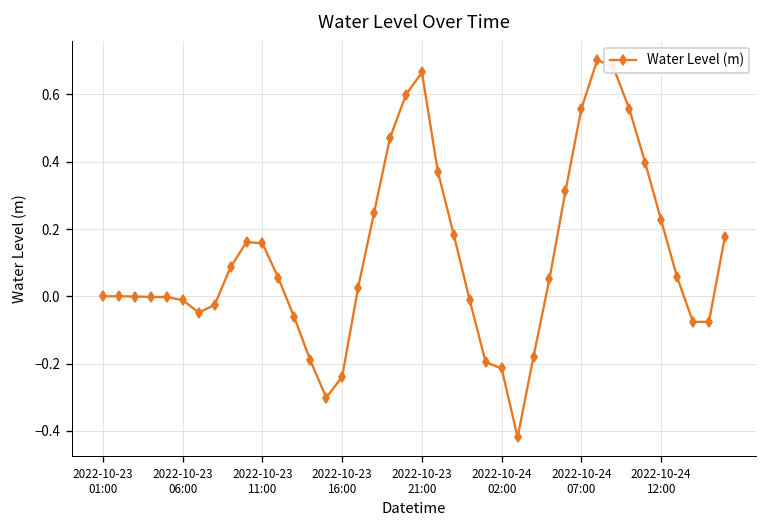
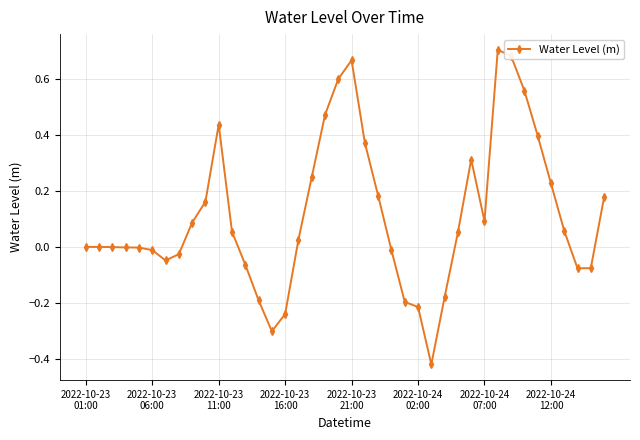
2022-10-23 11:00: 0.16 -> 0.44
2022-10-24 07:00: 0.56 -> 0.09
